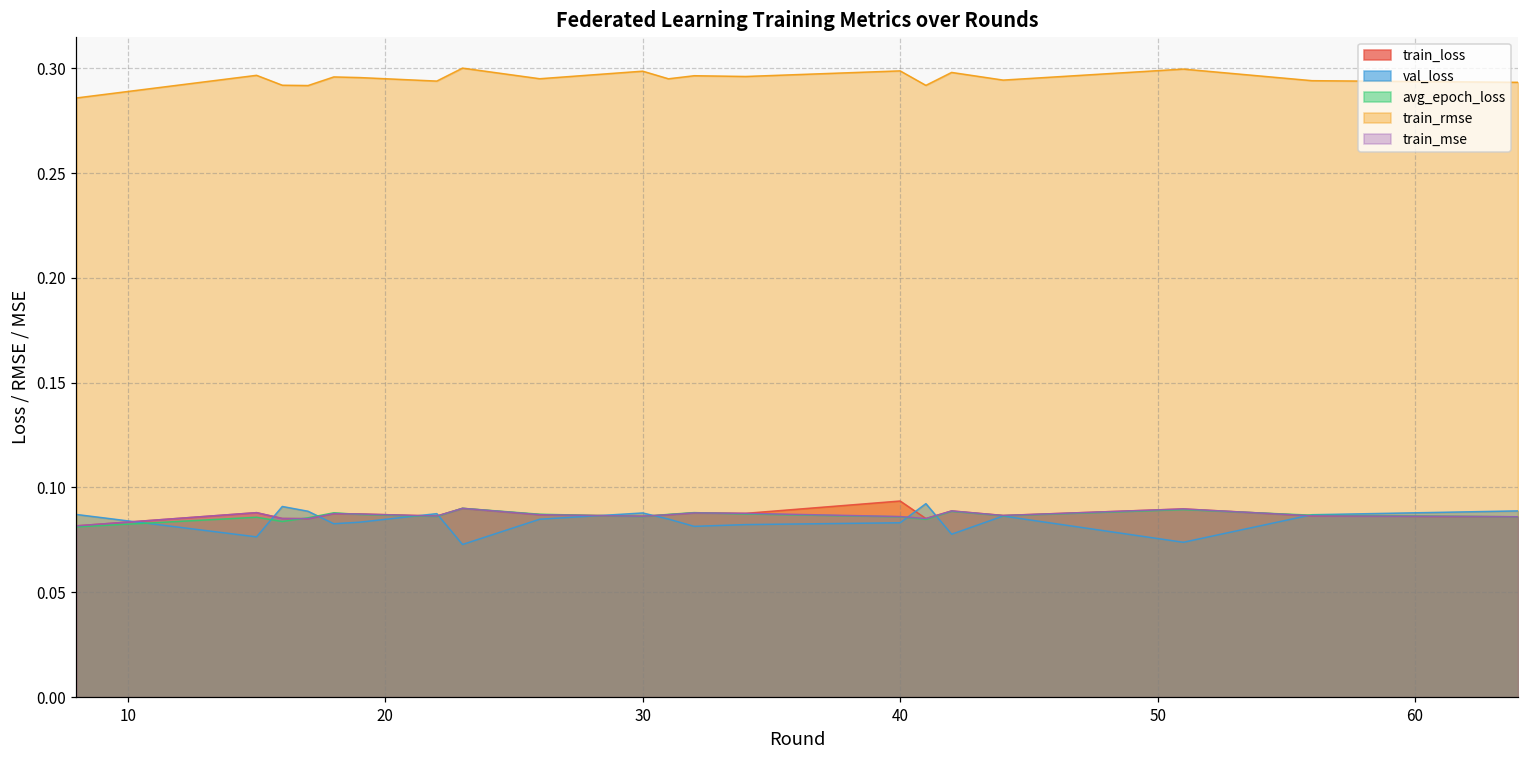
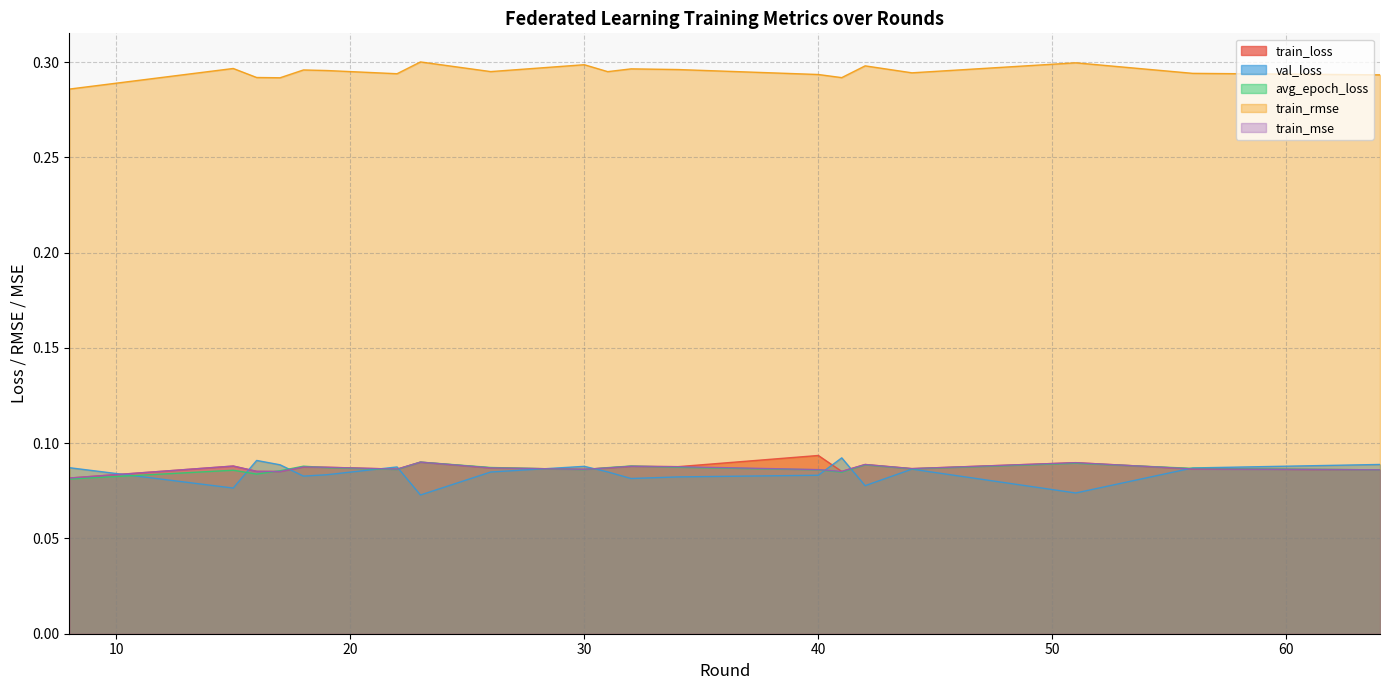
train_rmse, 40: 0.299 -> 0.293
